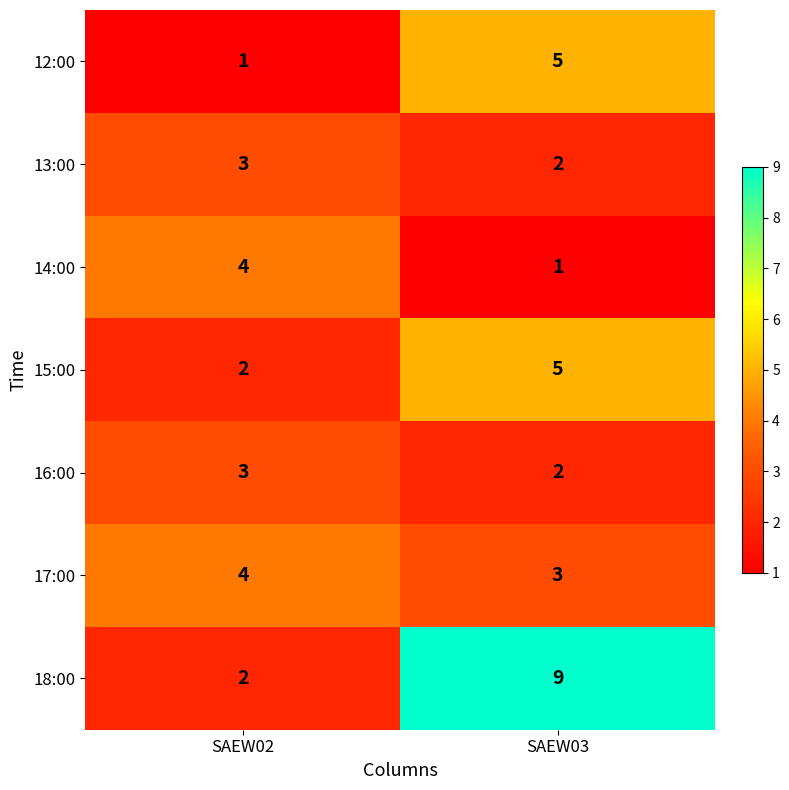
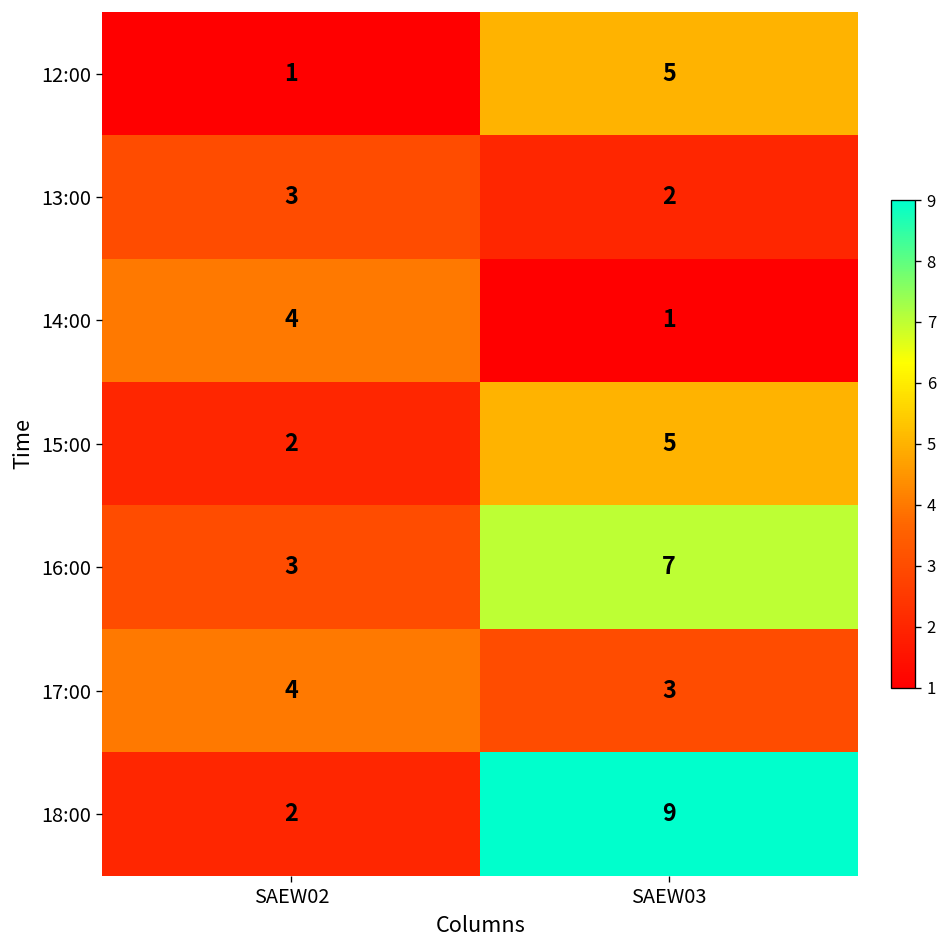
16:00, SAEW03: 2 -> 7
